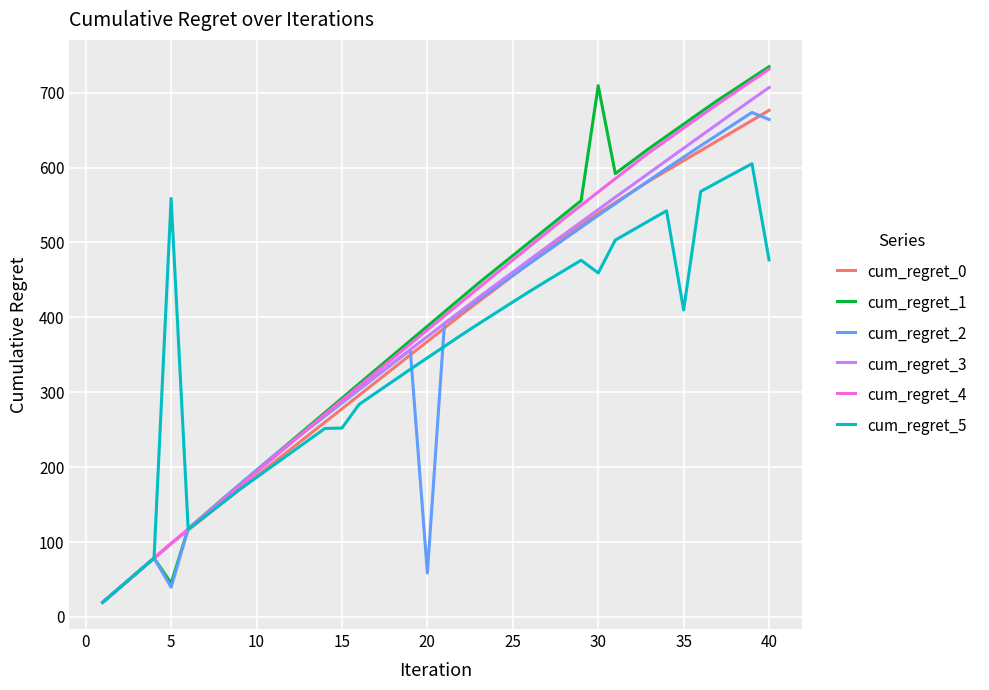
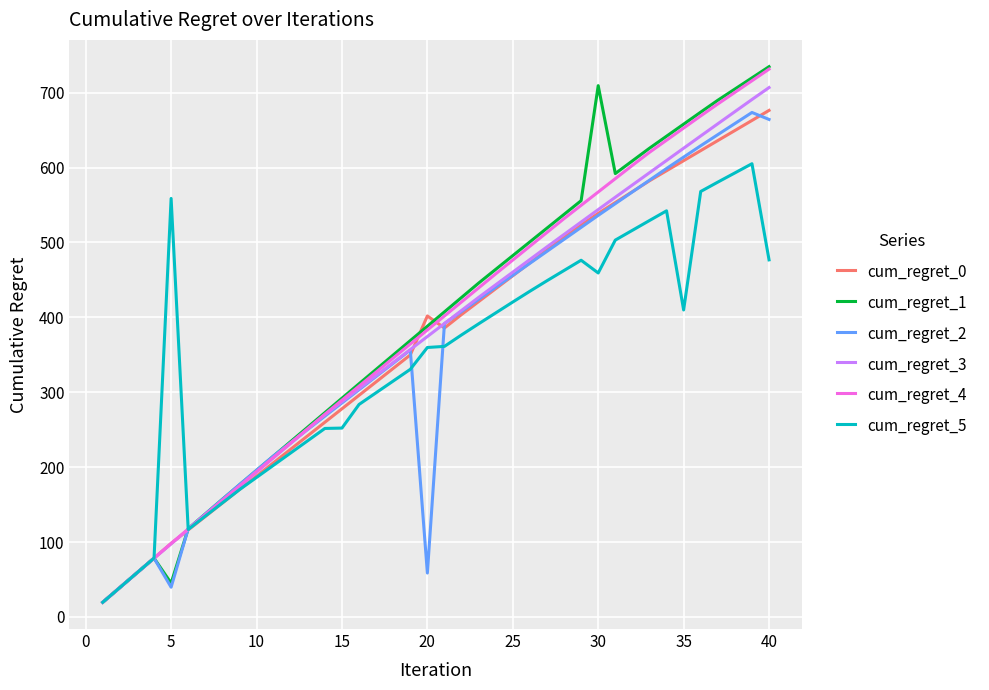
cum_regret_0, 20: 370 -> 400
cum_regret_5, 20: 350 -> 360
